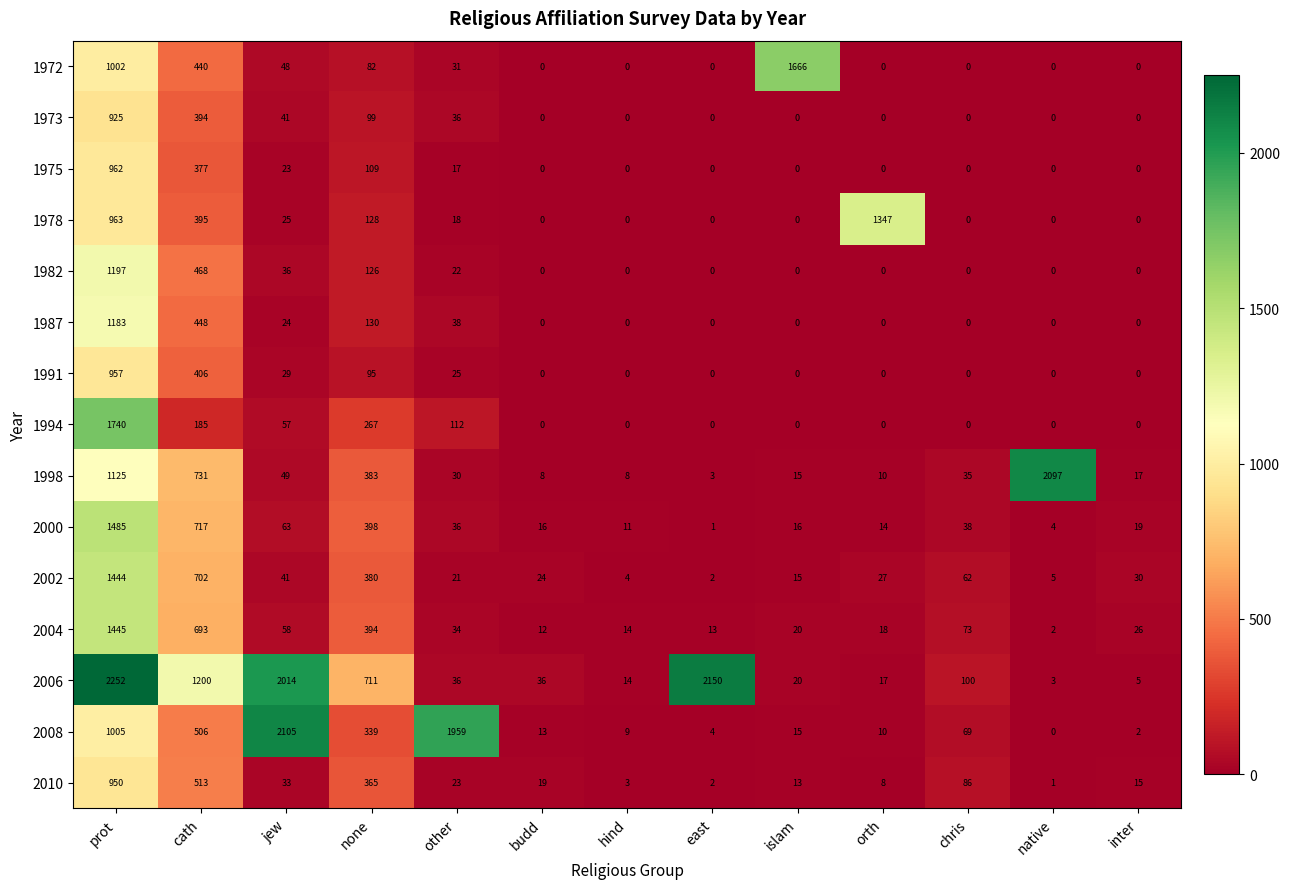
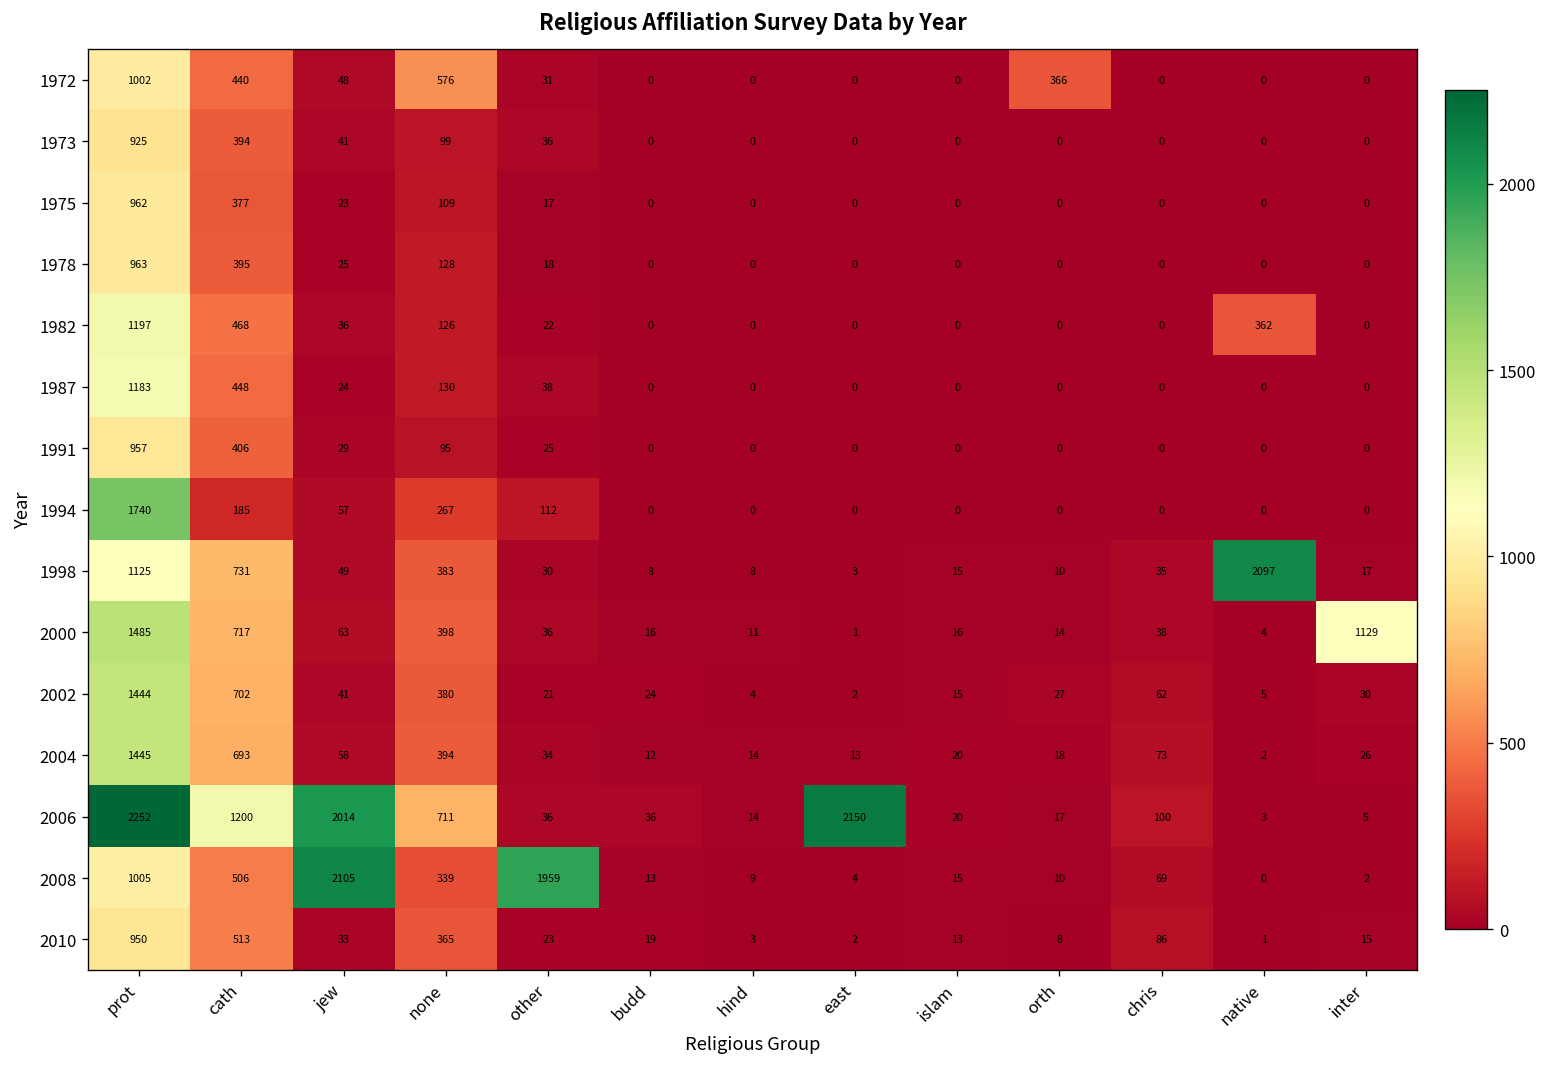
1972, none: 82 -> 576
1972, islam: 1666 -> 0
1972, orth: 0 -> 366
1978, orth: 1347 -> 0
1982, native: 0 -> 362
2000, inter: 19 -> 1129
